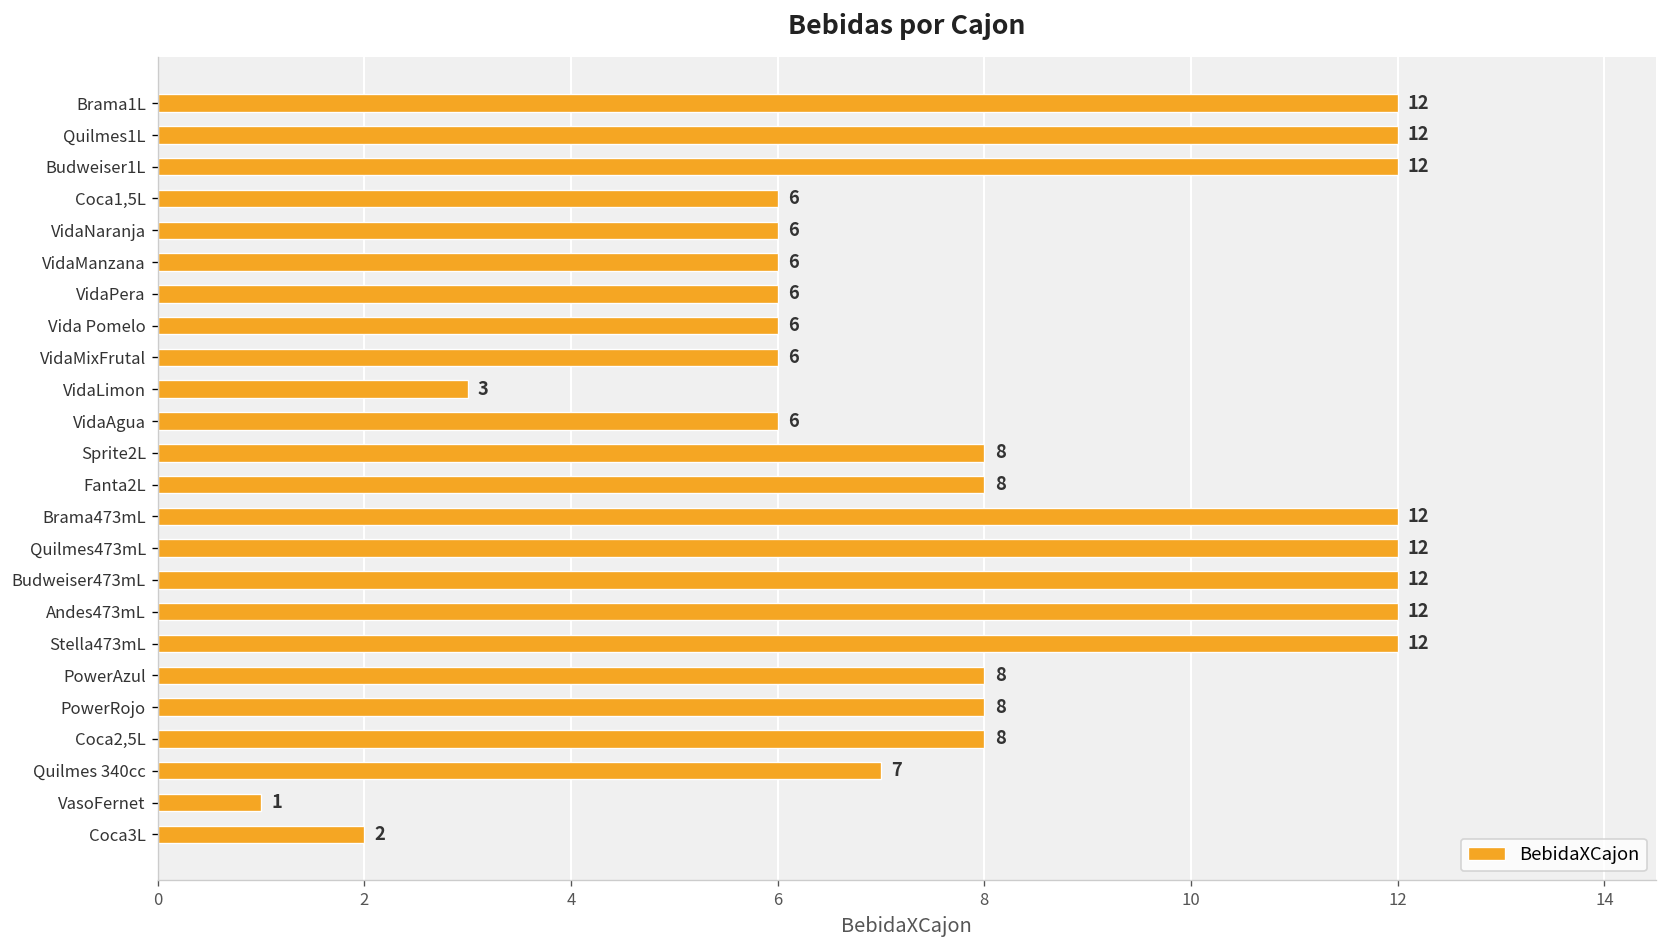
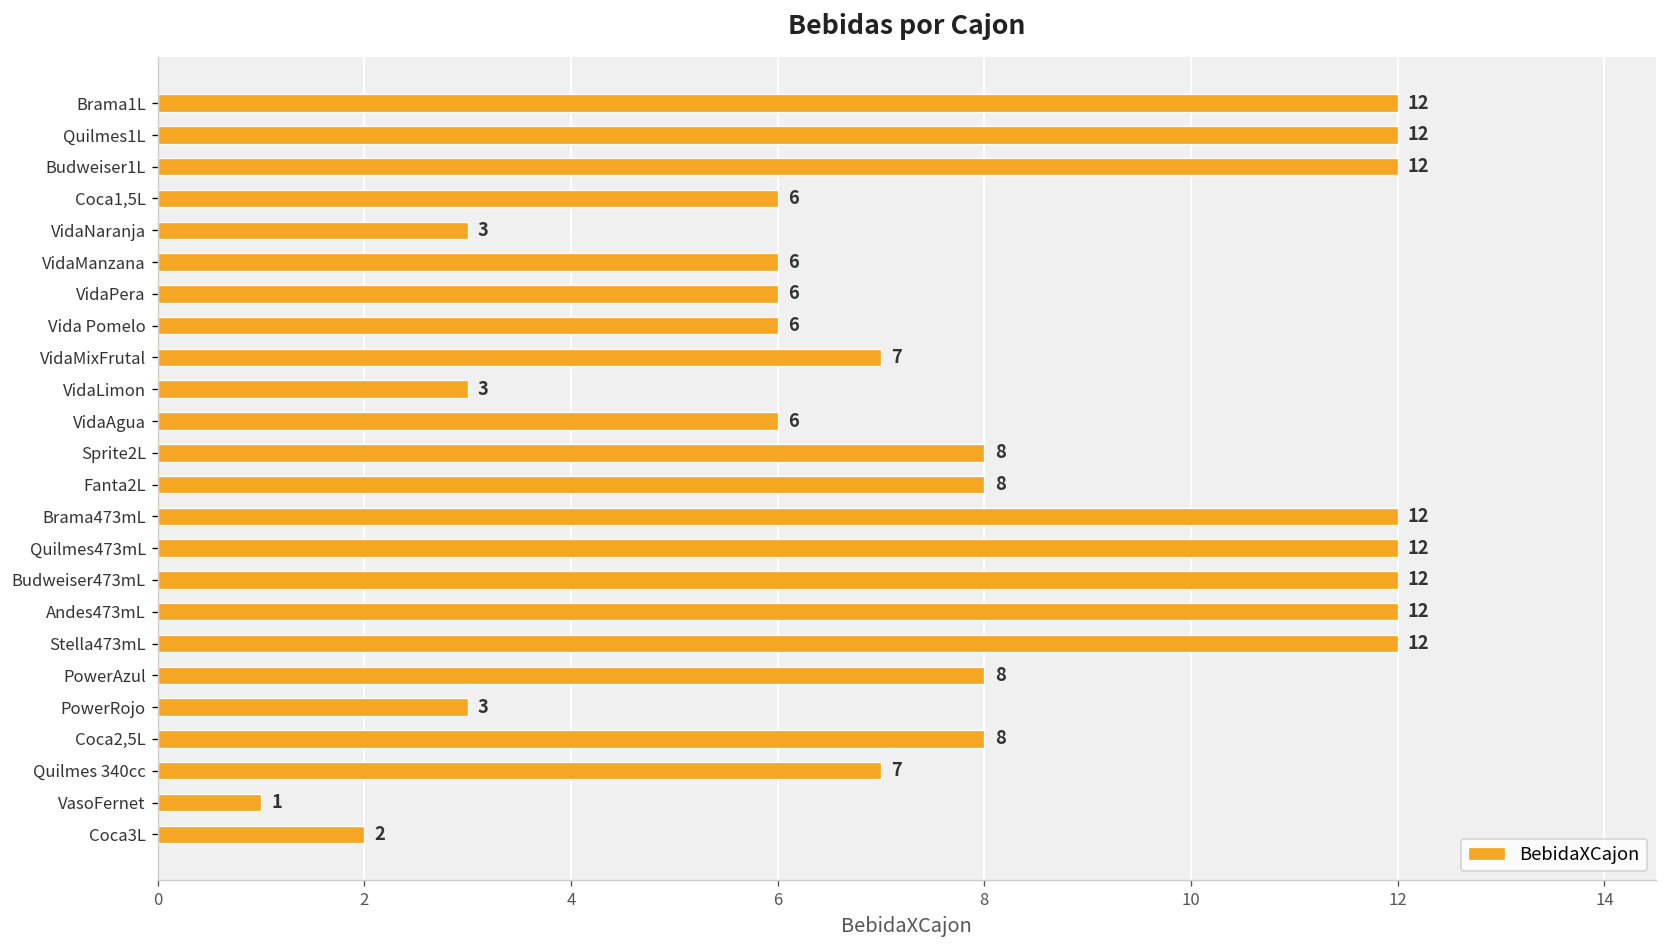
VidaNaranja: 6 -> 3
VidaMixFrutal: 6 -> 7
PowerRojo: 8 -> 3
